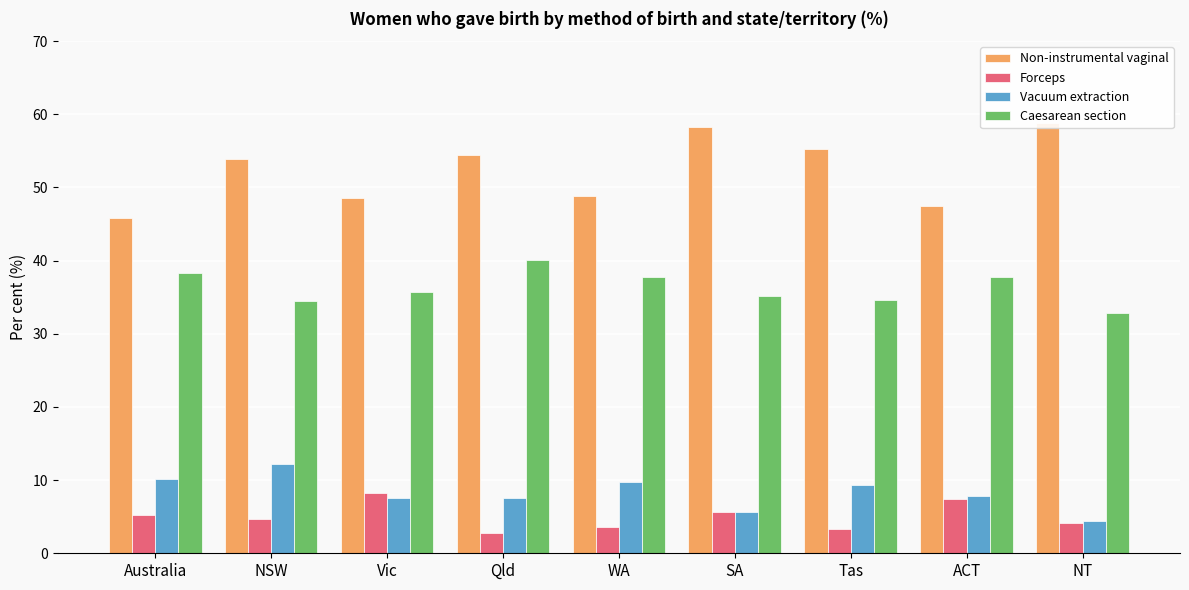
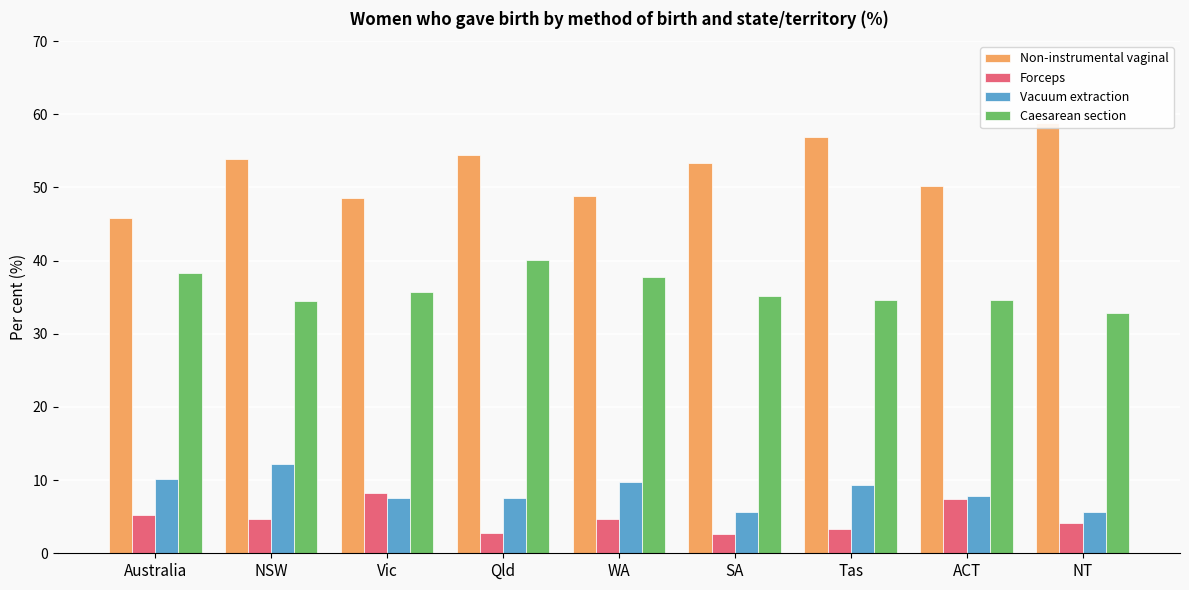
Forceps, WA: 4 -> 5
Non-instrumental vaginal, SA: 58 -> 53
Forceps, SA: 6 -> 3
Non-instrumental vaginal, Tas: 55 -> 57
Non-instrumental vaginal, ACT: 48 -> 50
Caesarean section, ACT: 38 -> 35
Vacuum extraction, NT: 4 -> 6
